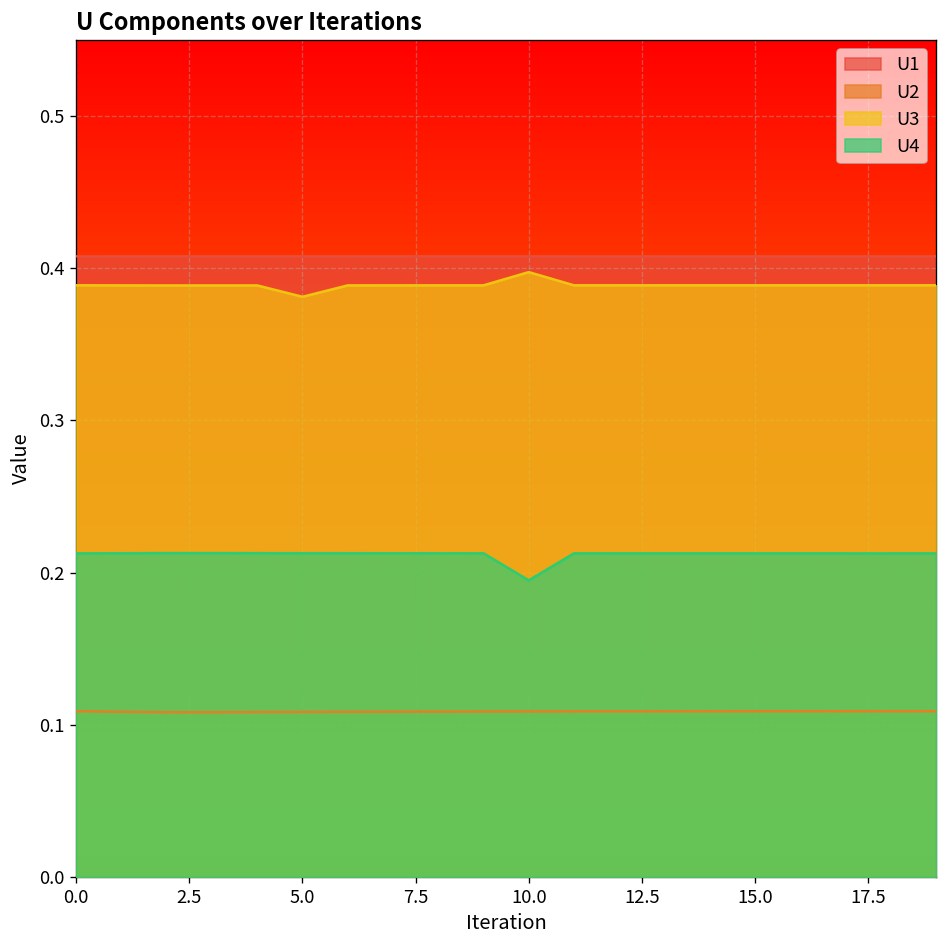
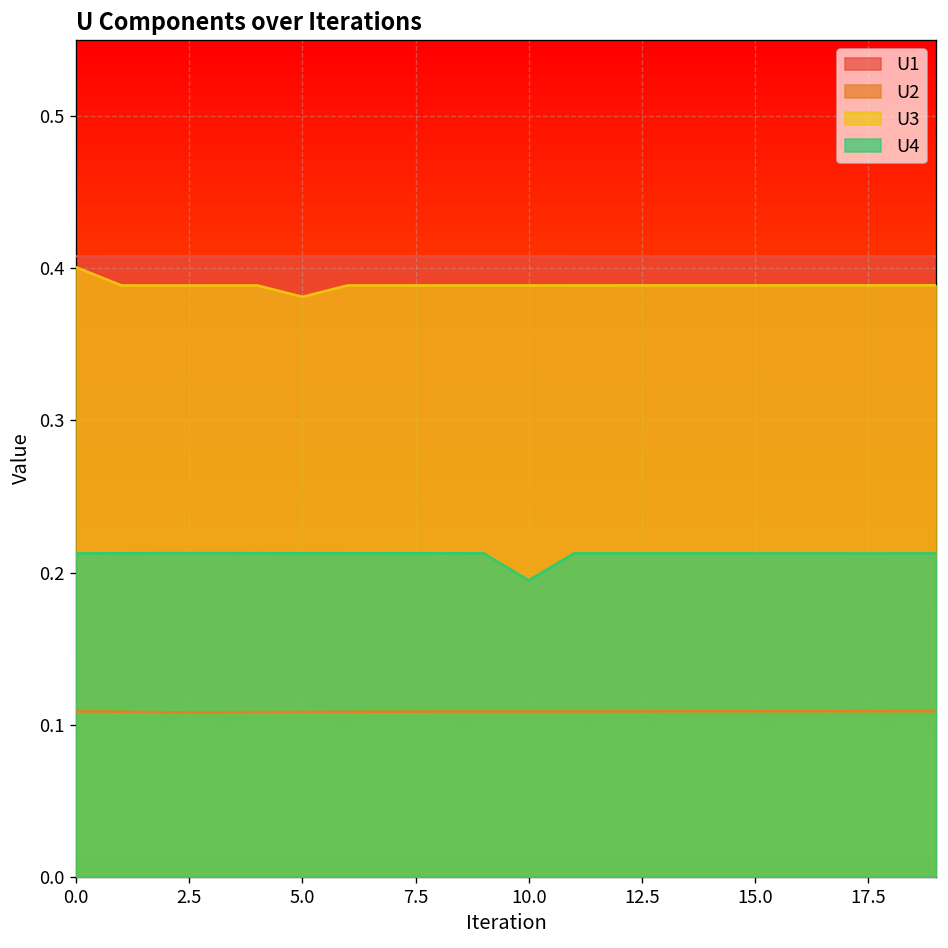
U3, 0.0: 0.389 -> 0.401
U3, 10.0: 0.397 -> 0.389
